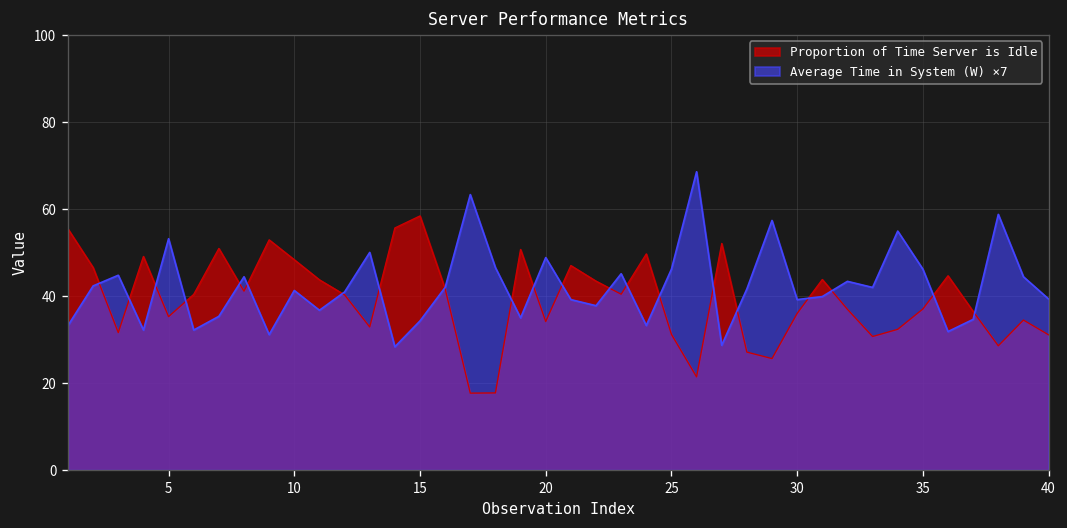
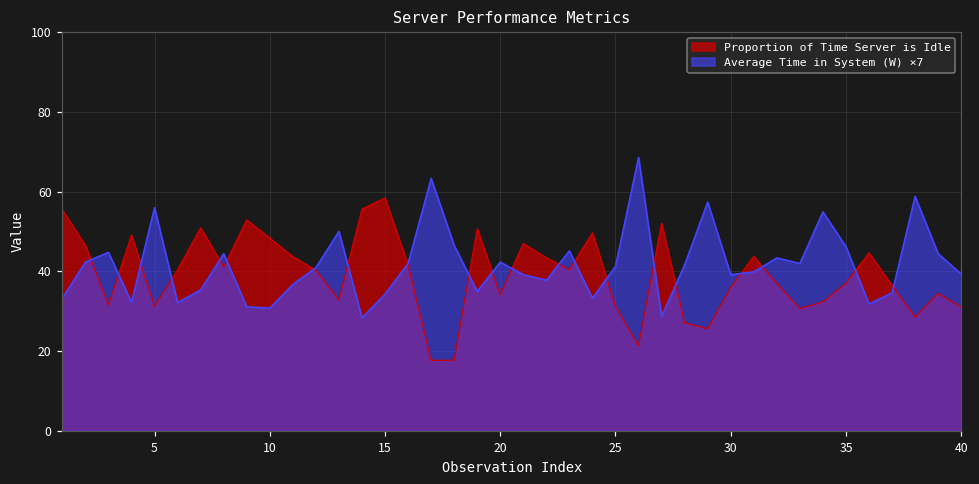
Proportion of Time Server is Idle, 5: 35 -> 31
Average Time in System (W) ×7, 5: 53 -> 56
Average Time in System (W) ×7, 10: 41 -> 31
Average Time in System (W) ×7, 20: 49 -> 42
Average Time in System (W) ×7, 25: 46 -> 41
